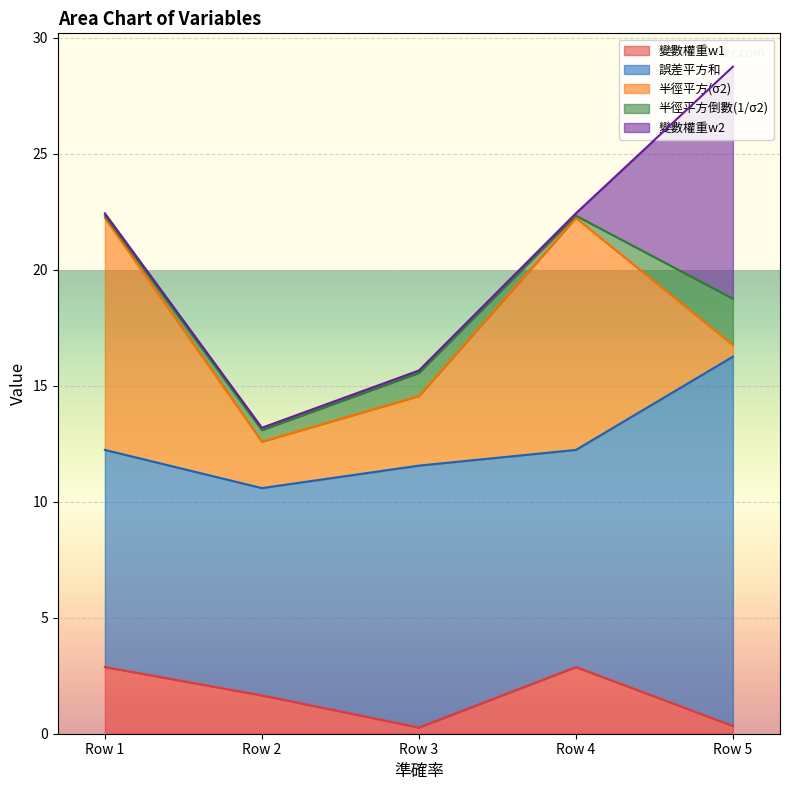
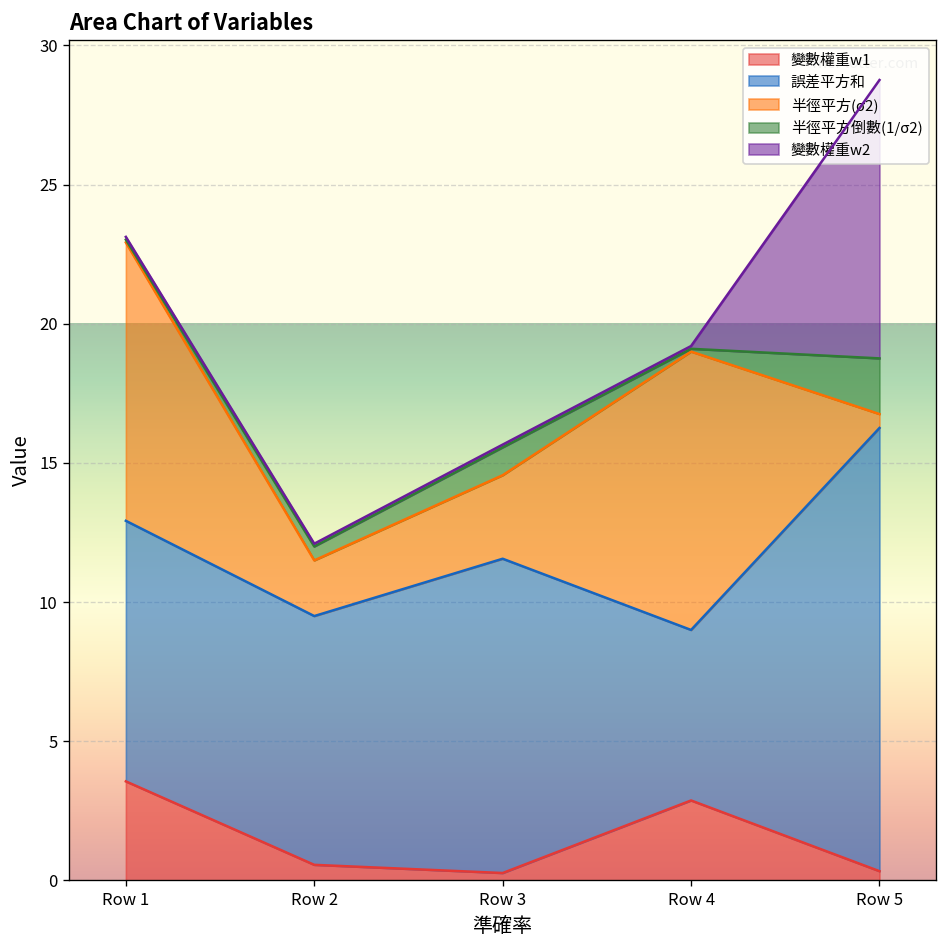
變數權重w1, Row 1: 2.9 -> 3.6
變數權重w1, Row 2: 1.7 -> 0.6
誤差平方和, Row 4: 9.4 -> 6.1
